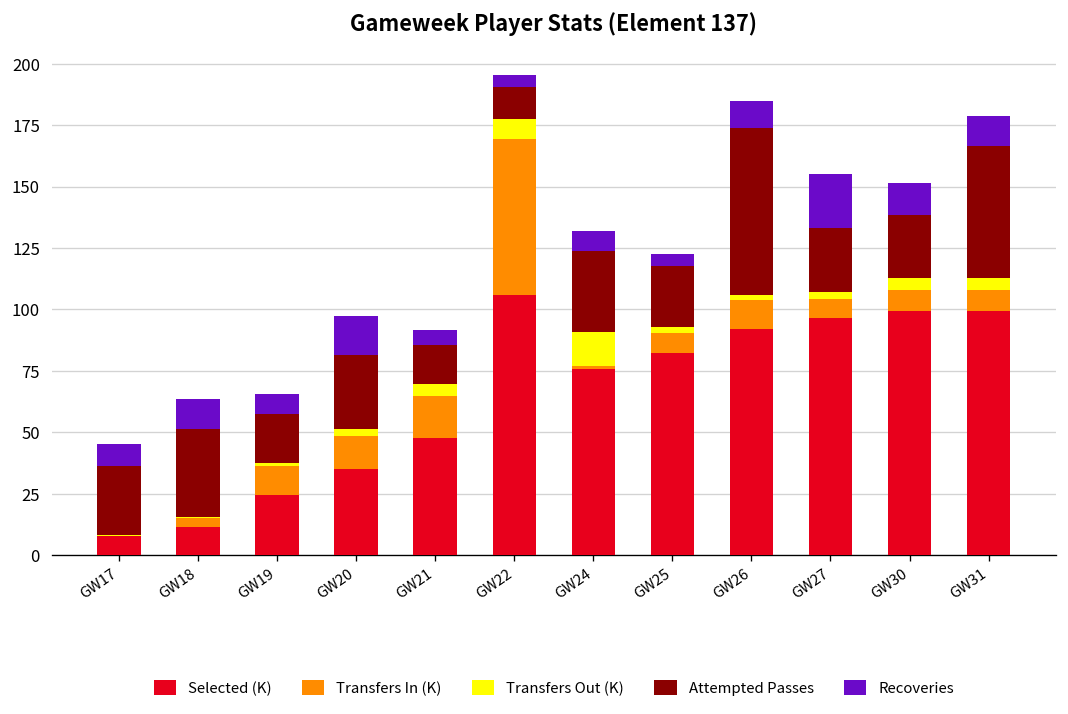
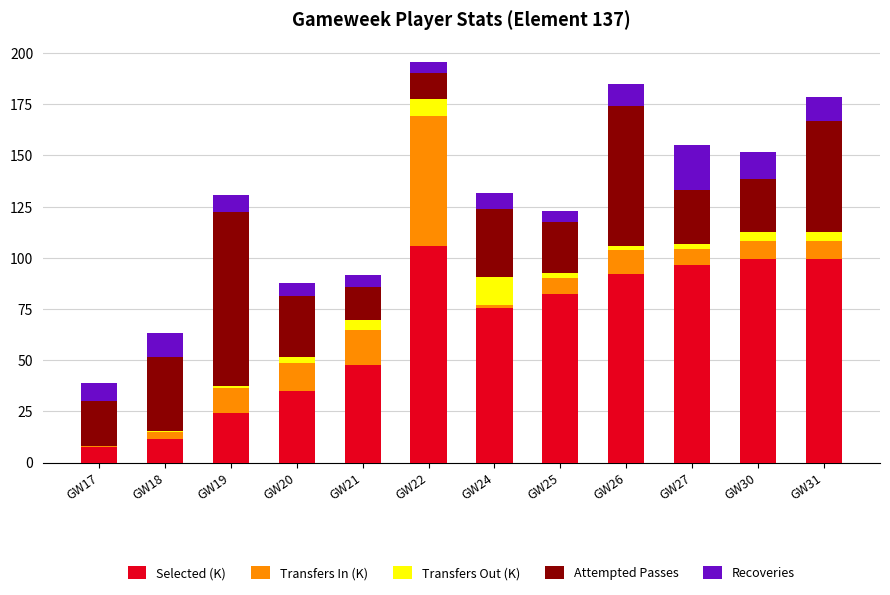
Attempted Passes, GW17: 28 -> 22
Attempted Passes, GW19: 20 -> 85
Recoveries, GW20: 16 -> 6
